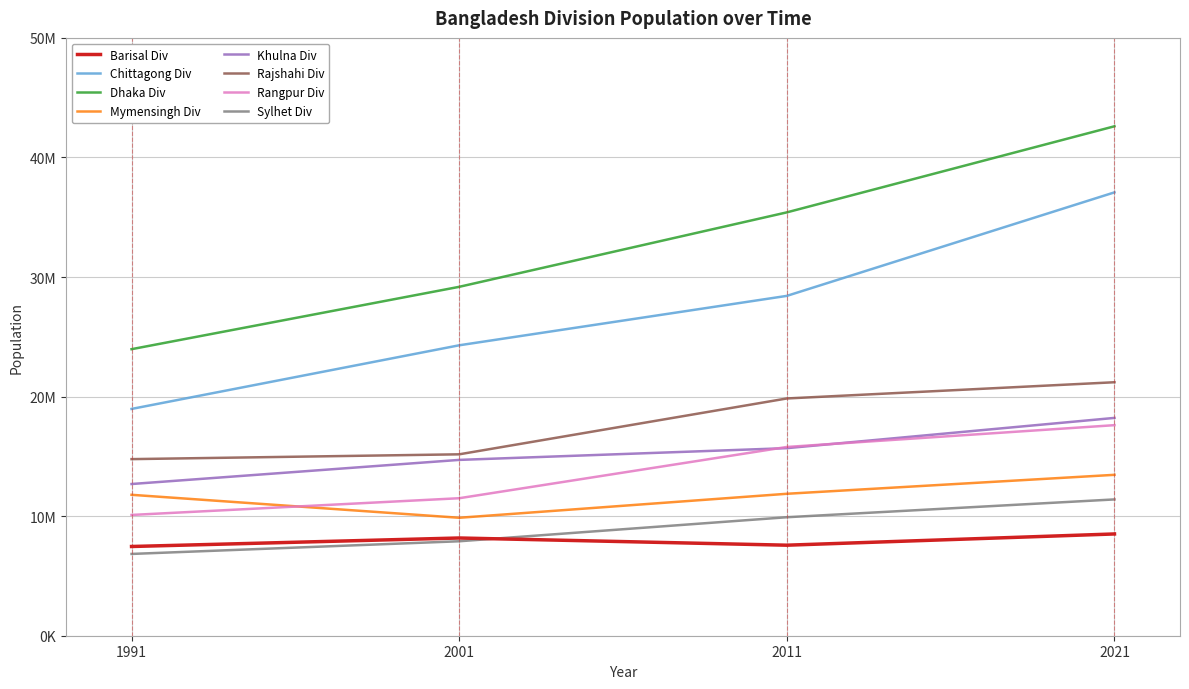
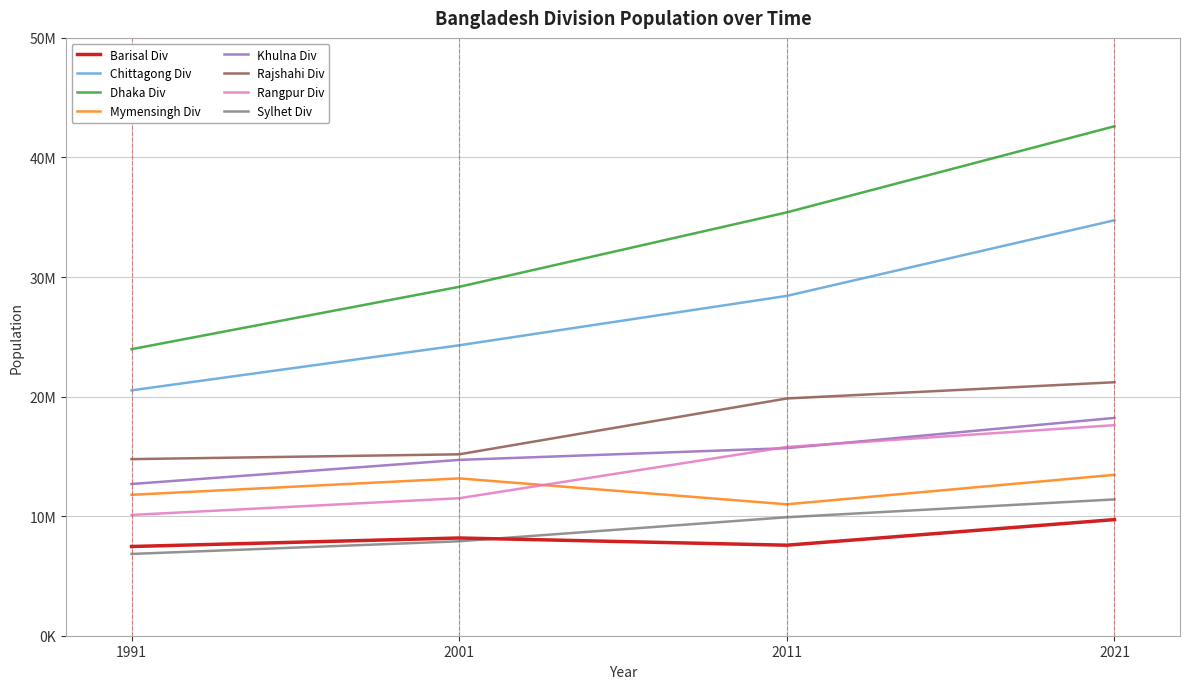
Chittagong Div, 1991: 19000000 -> 20500000
Mymensingh Div, 2001: 9900000 -> 13200000
Mymensingh Div, 2011: 11900000 -> 11000000
Barisal Div, 2021: 8500000 -> 9700000
Chittagong Div, 2021: 37100000 -> 34700000
